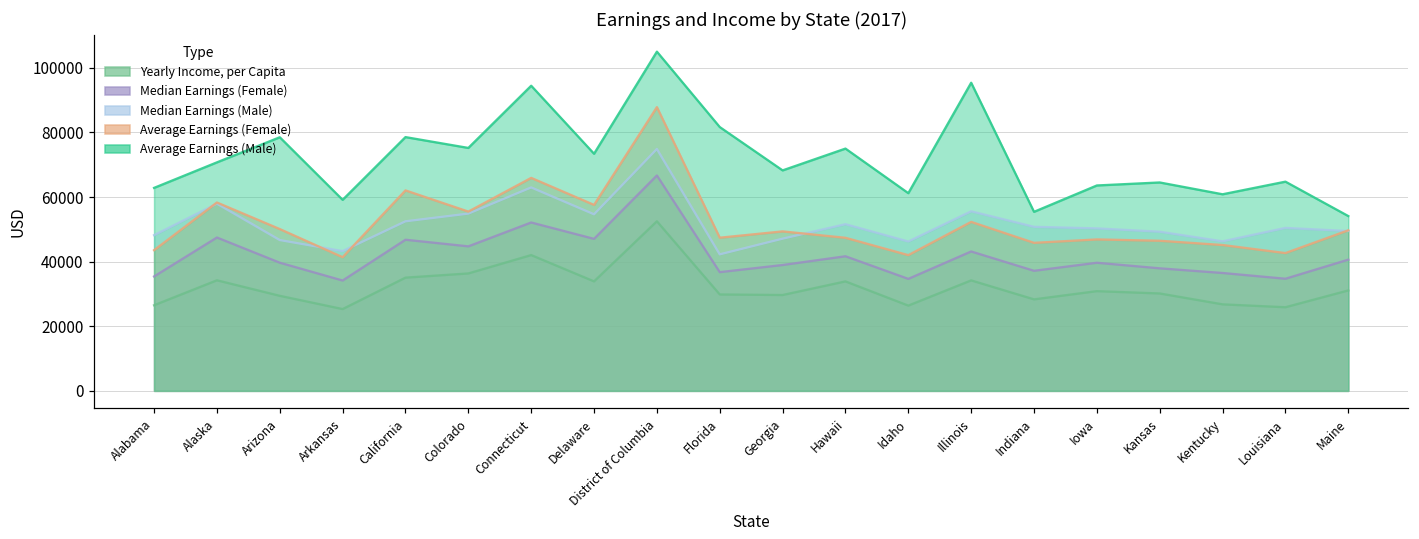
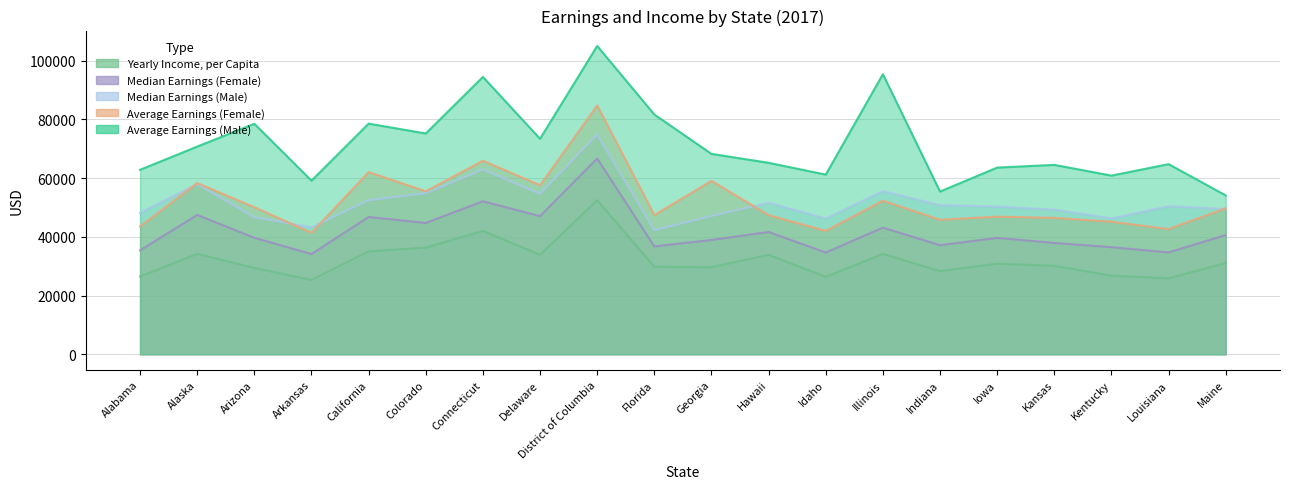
Average Earnings (Female), District of Columbia: 88000 -> 85000
Average Earnings (Female), Georgia: 49000 -> 59000
Average Earnings (Male), Hawaii: 75000 -> 65000
